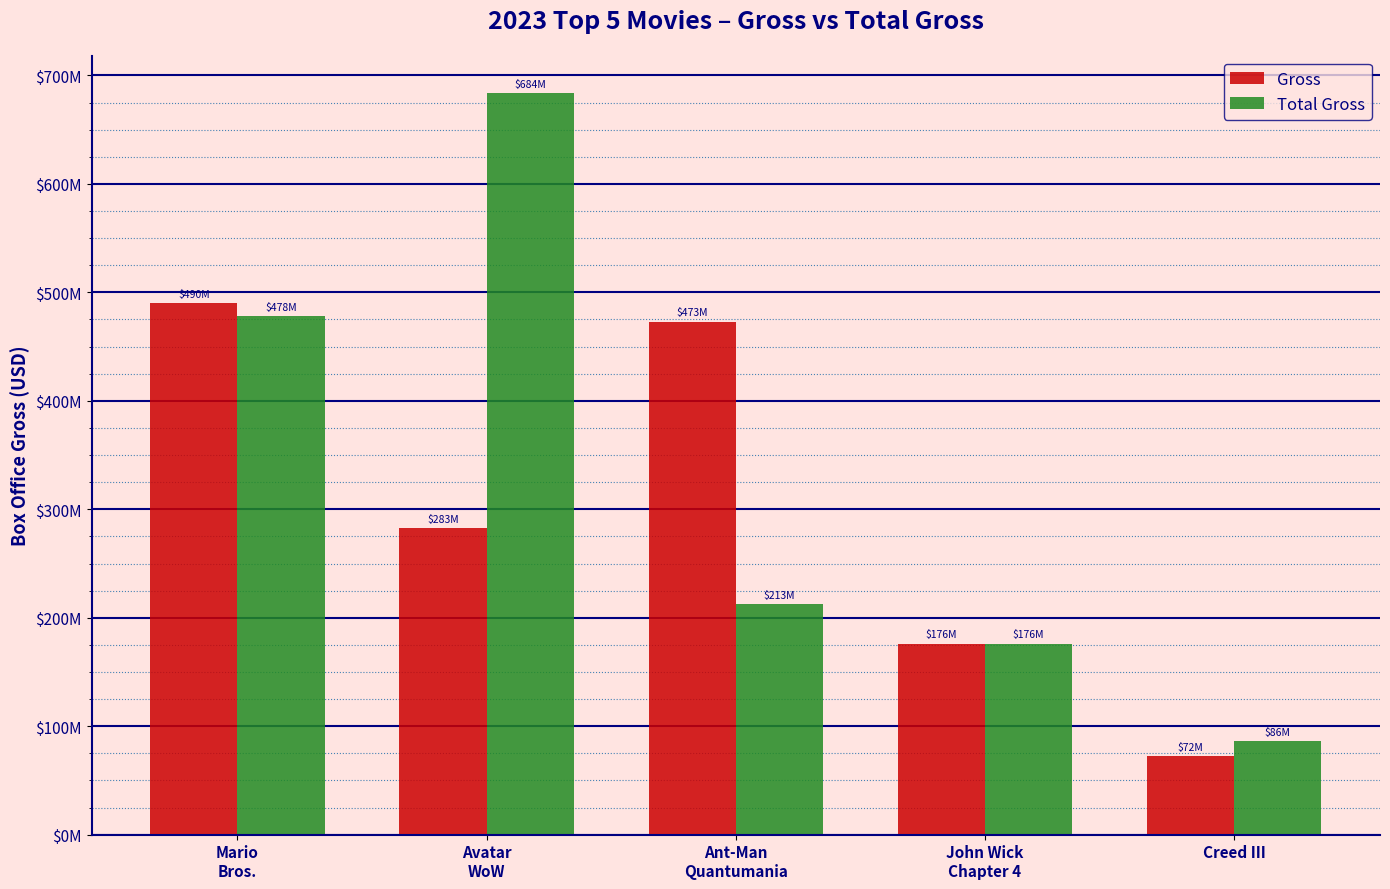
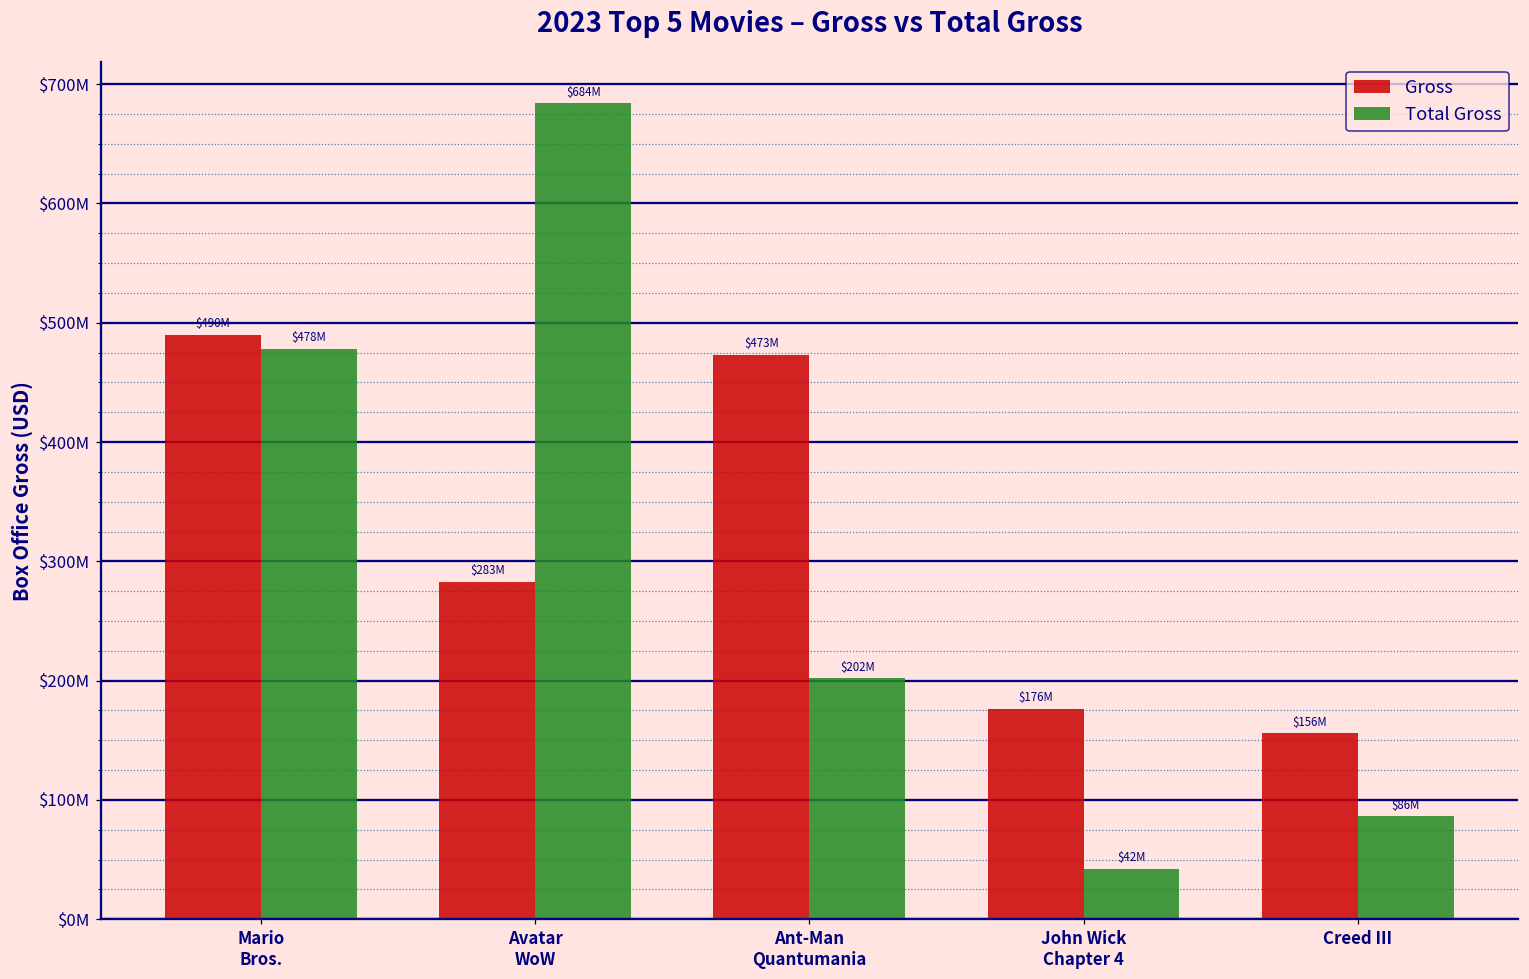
Total Gross, Ant-Man Quantumania: $213M -> $202M
Total Gross, John Wick Chapter 4: $176M -> $42M
Gross, Creed III: $72M -> $156M
